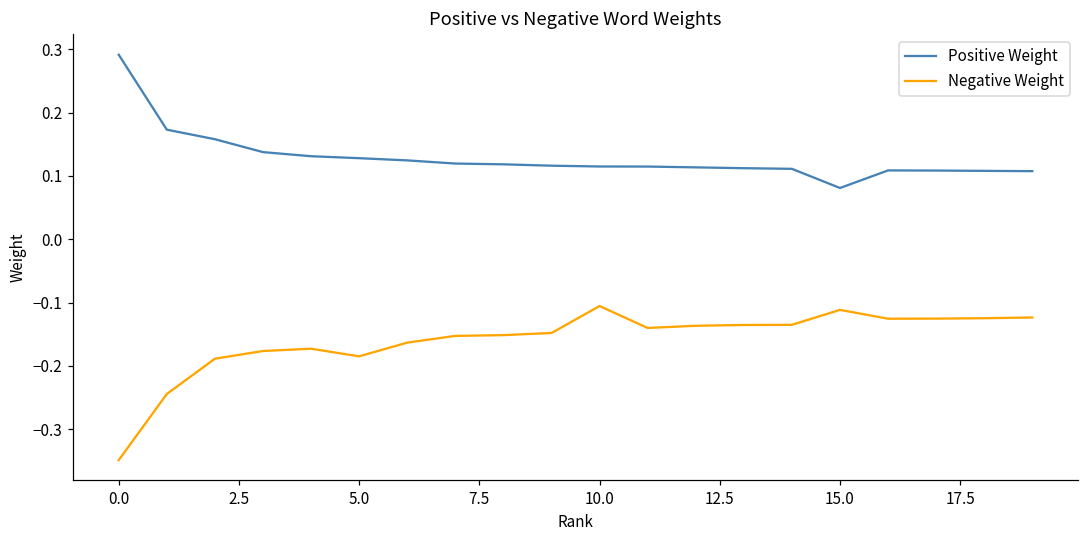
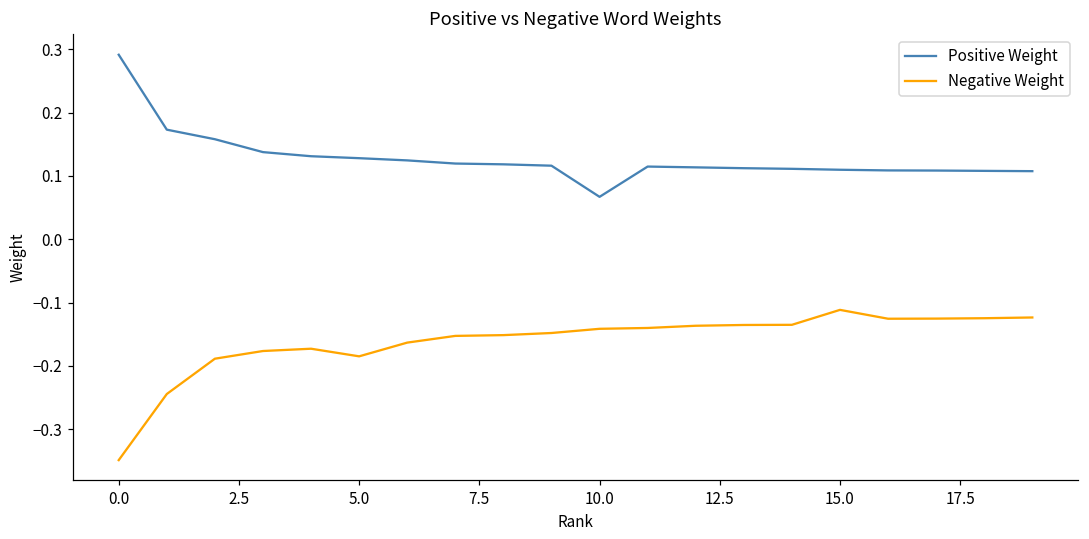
Positive Weight, 10.0: 0.11 -> 0.07
Negative Weight, 10.0: -0.11 -> -0.14
Positive Weight, 15.0: 0.08 -> 0.11
